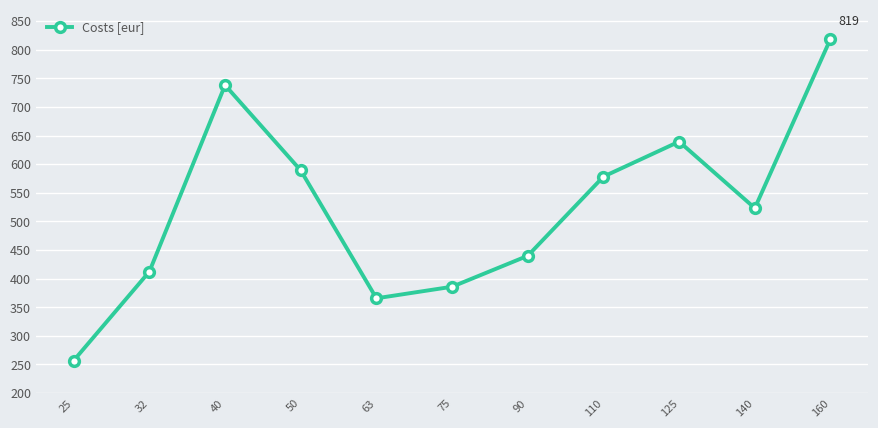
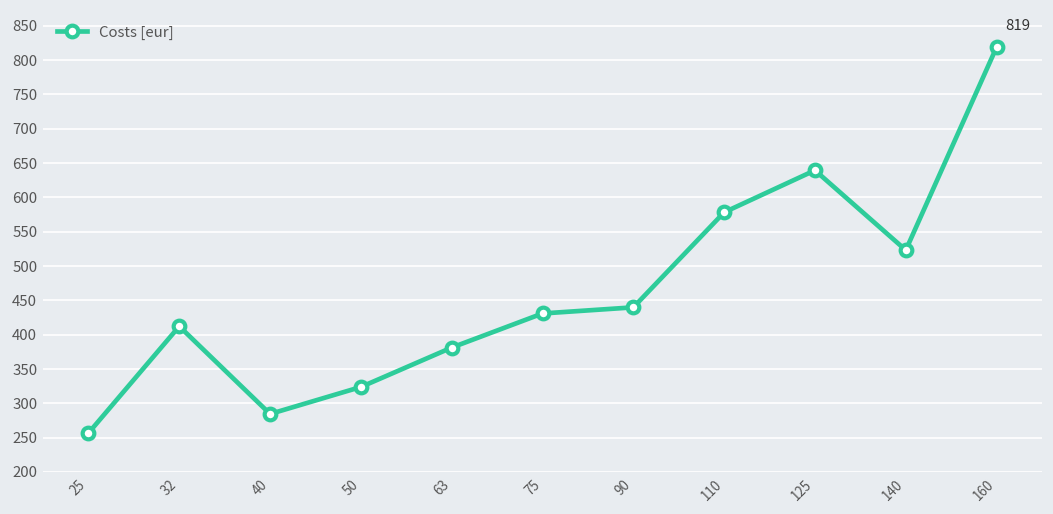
40: 740 -> 280
50: 590 -> 320
63: 370 -> 380
75: 390 -> 430
